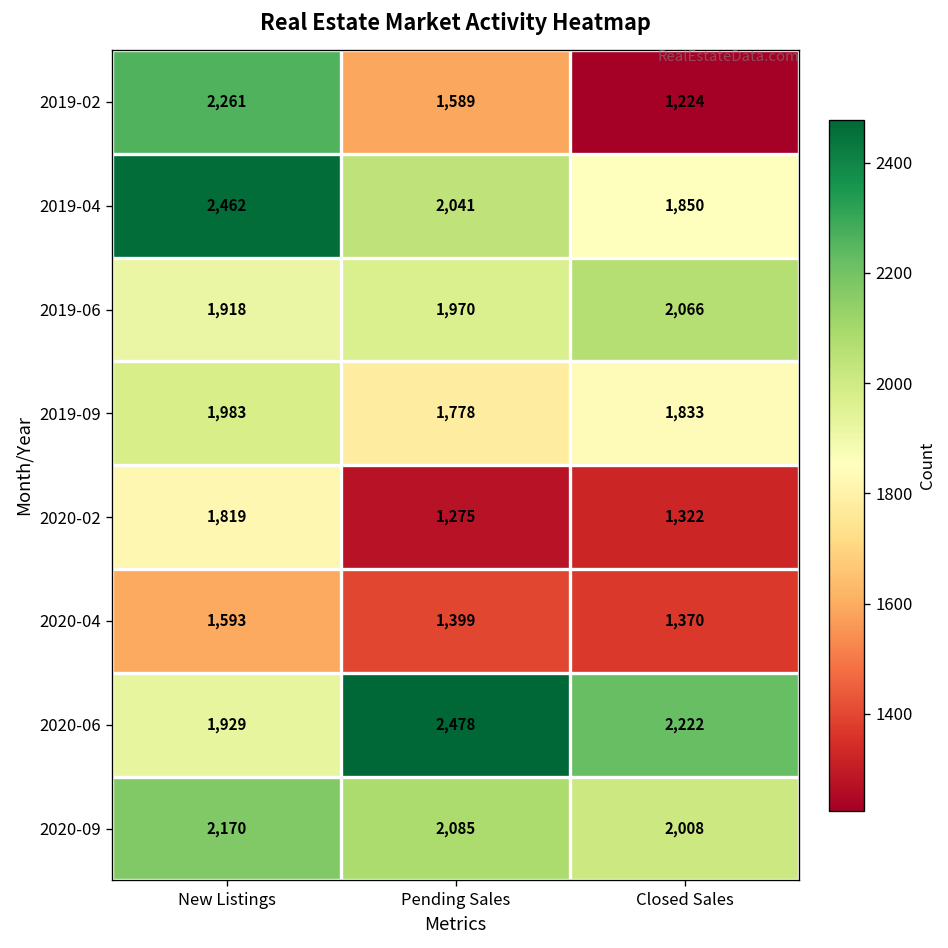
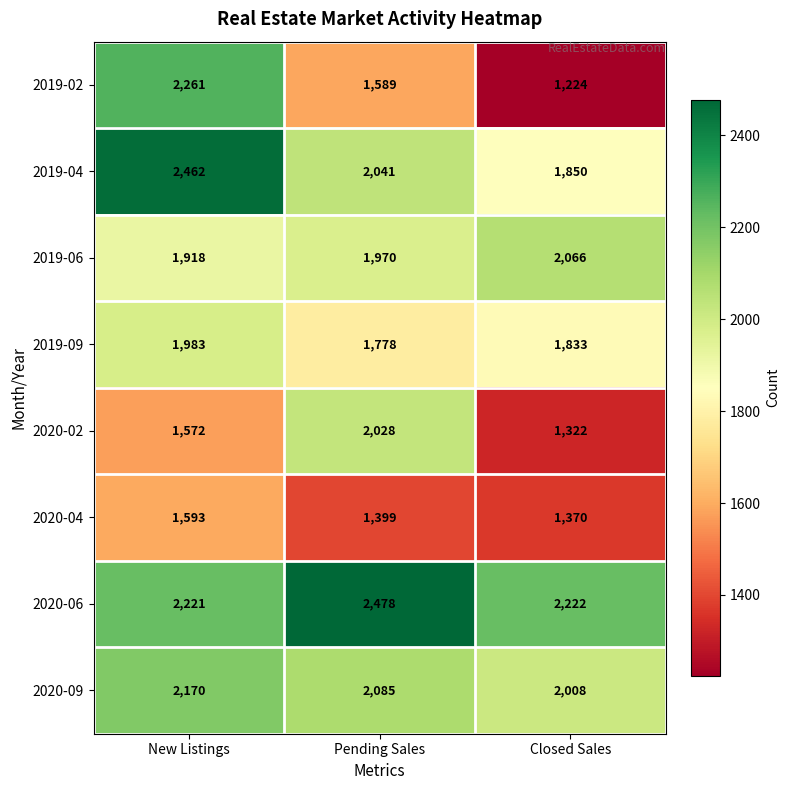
2020-02, New Listings: 1,819 -> 1,572
2020-02, Pending Sales: 1,275 -> 2,028
2020-06, New Listings: 1,929 -> 2,221
